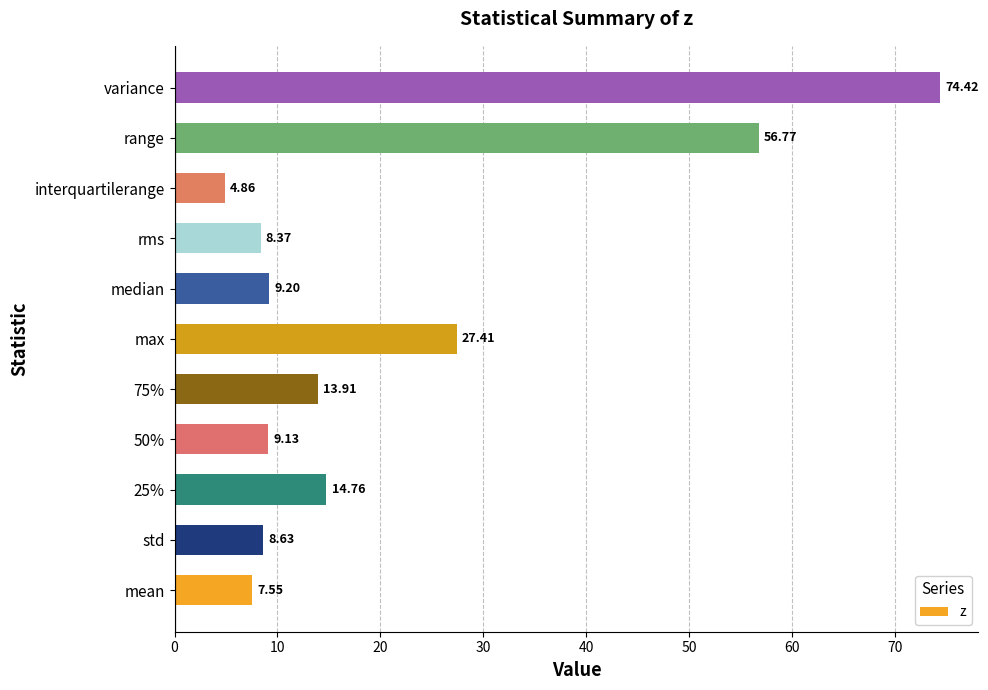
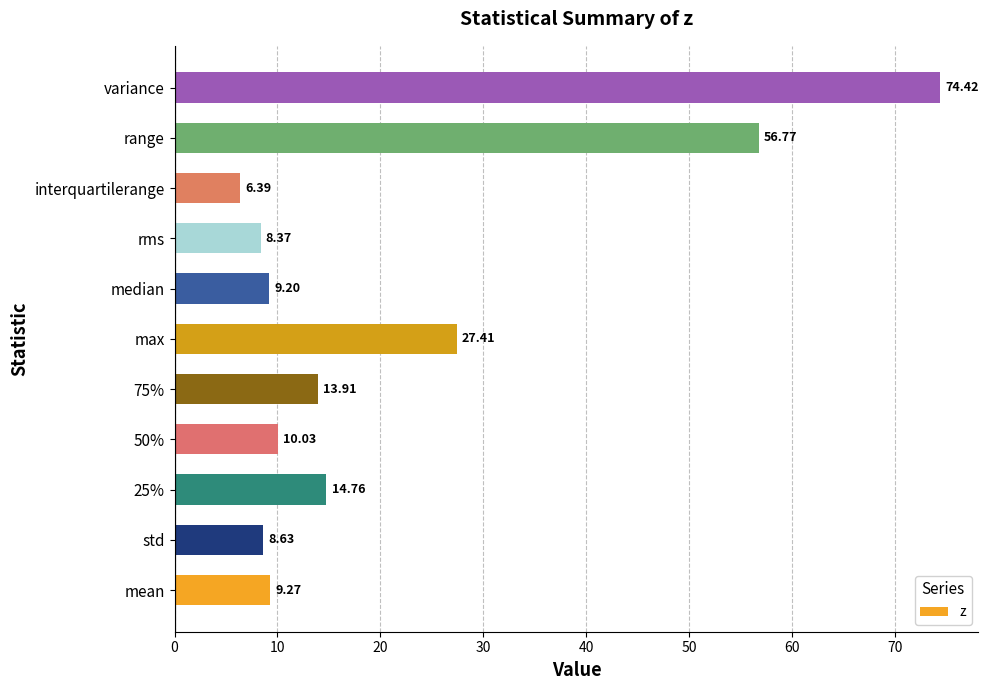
interquartilerange: 4.86 -> 6.39
50%: 9.13 -> 10.03
mean: 7.55 -> 9.27
